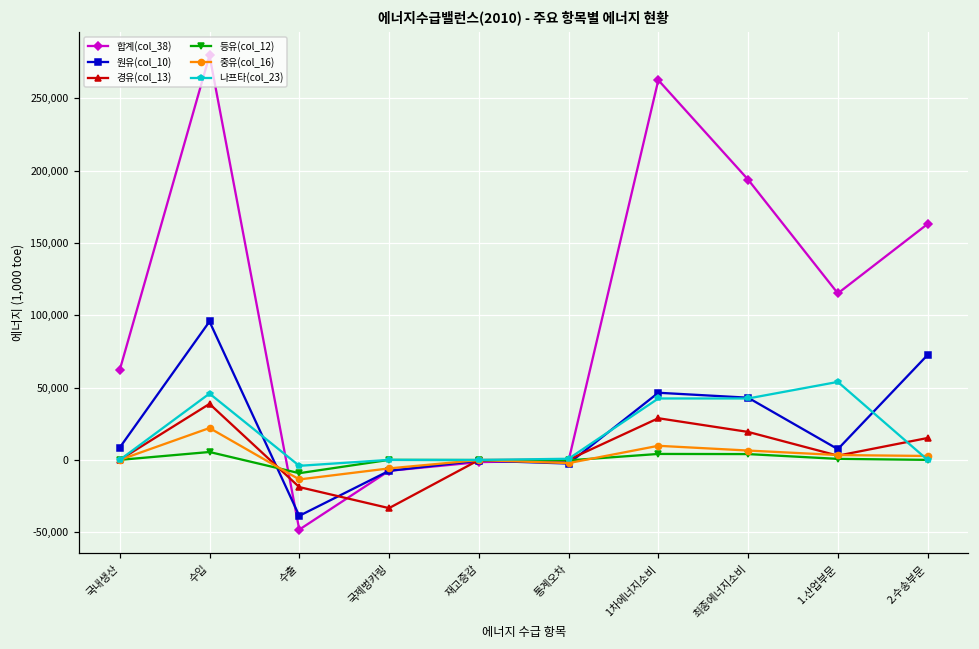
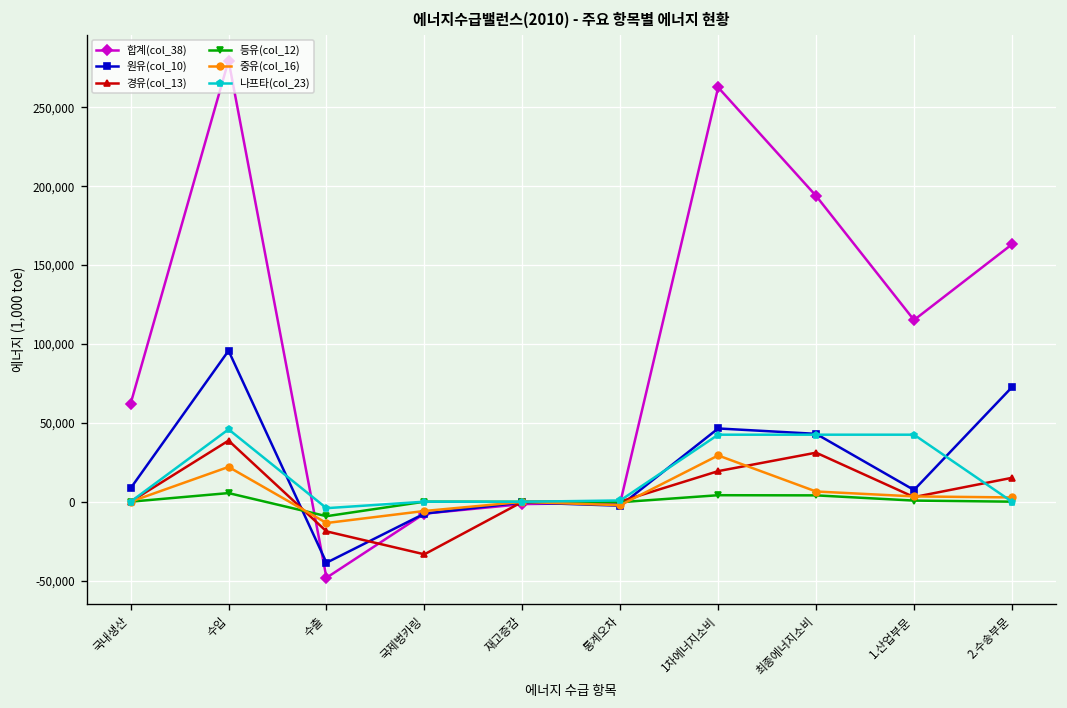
경유(col_13), 1차에너지소비: 29,000 -> 19,000
중유(col_16), 1차에너지소비: 10,000 -> 29,000
경유(col_13), 최종에너지소비: 19,000 -> 31,000
나프타(col_23), 1.산업부문: 54,000 -> 42,000
